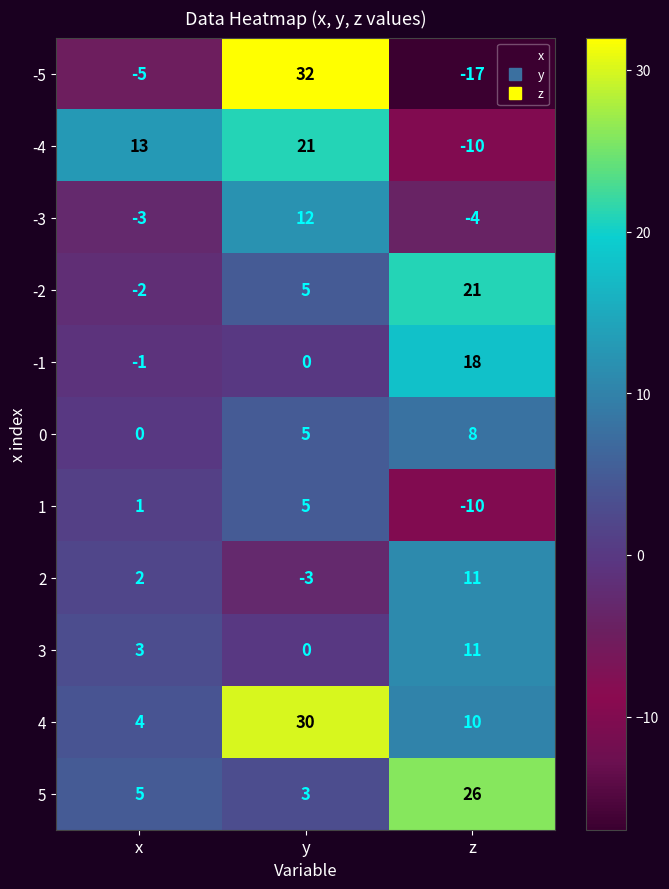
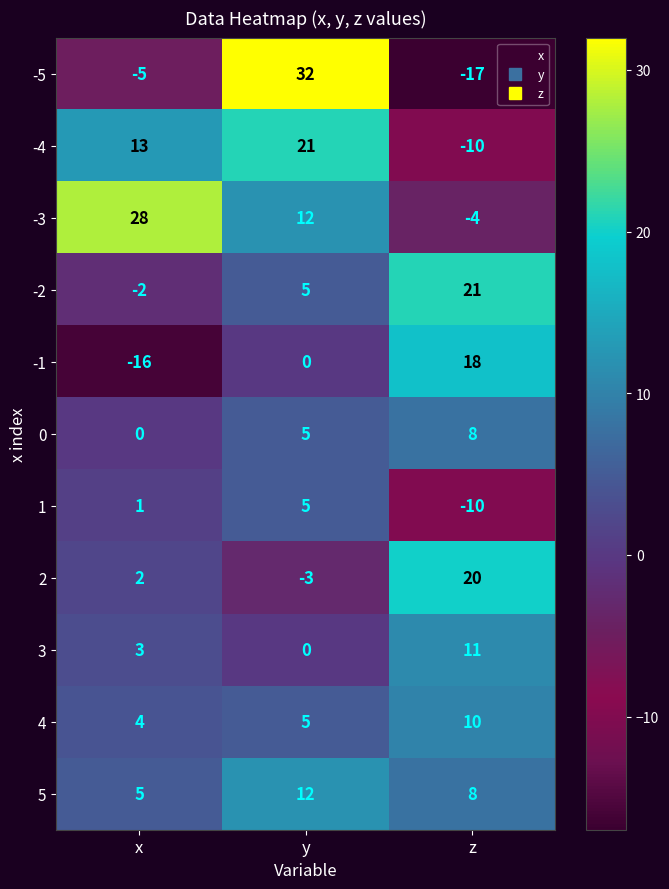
-3, x: -3 -> 28
-1, x: -1 -> -16
2, z: 11 -> 20
4, y: 30 -> 5
5, y: 3 -> 12
5, z: 26 -> 8
